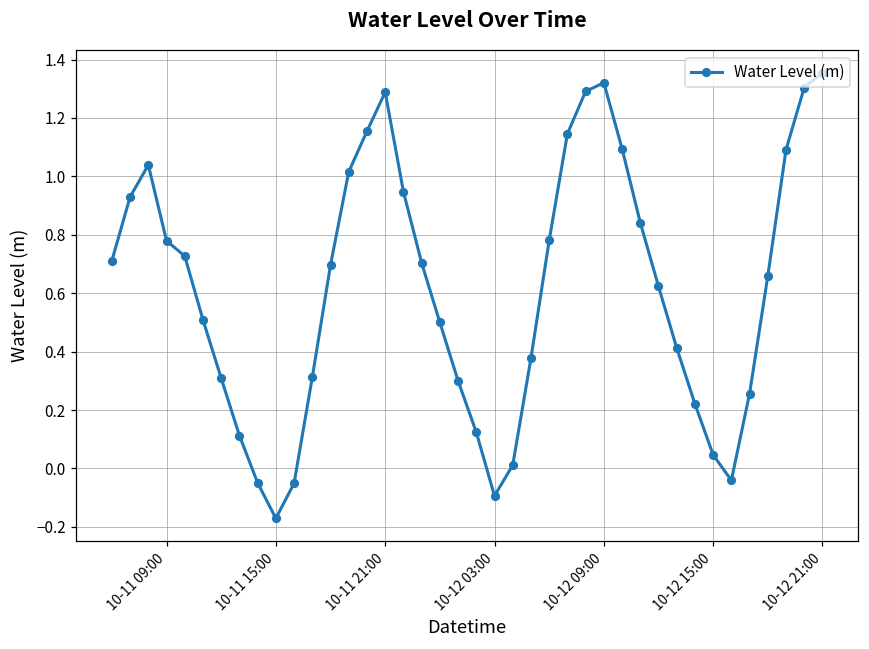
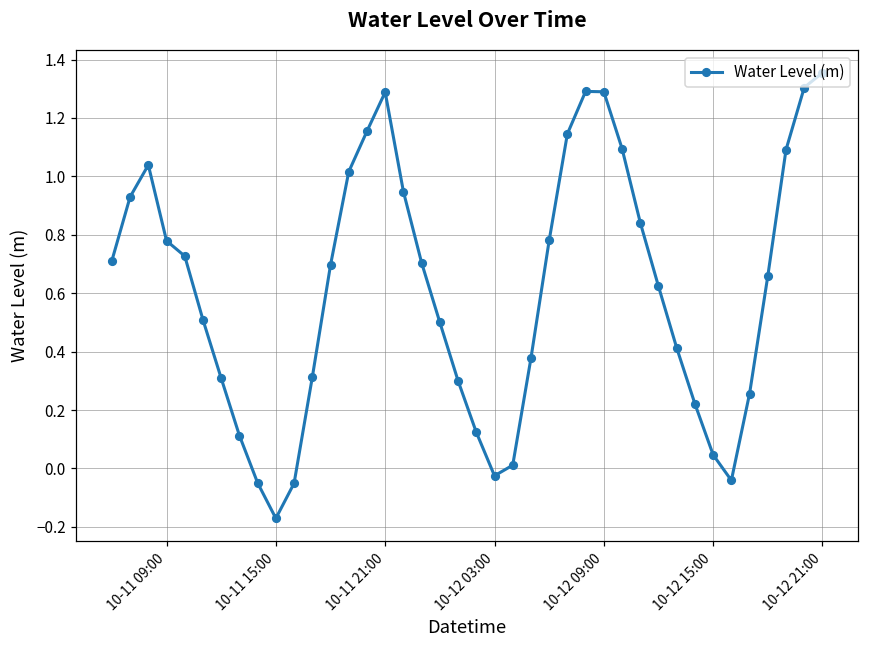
10-12 03:00: -0.09 -> -0.02
10-12 09:00: 1.32 -> 1.29
